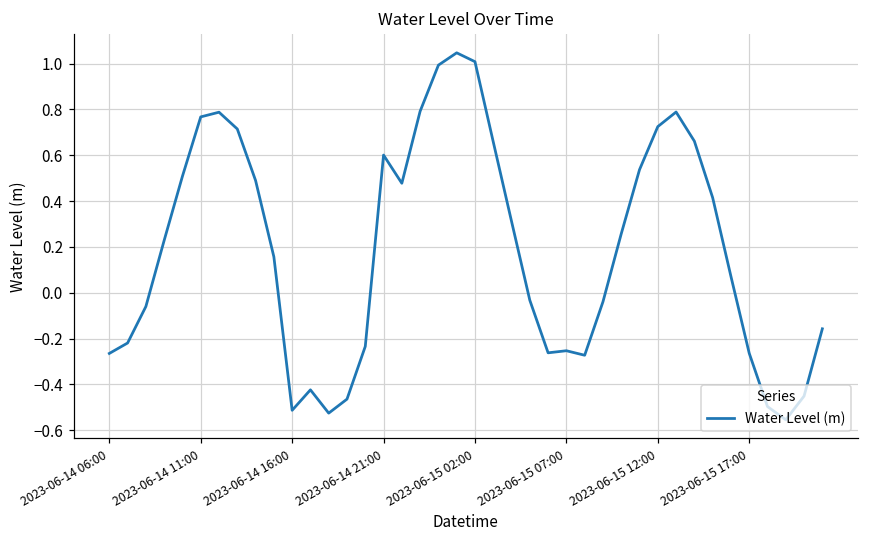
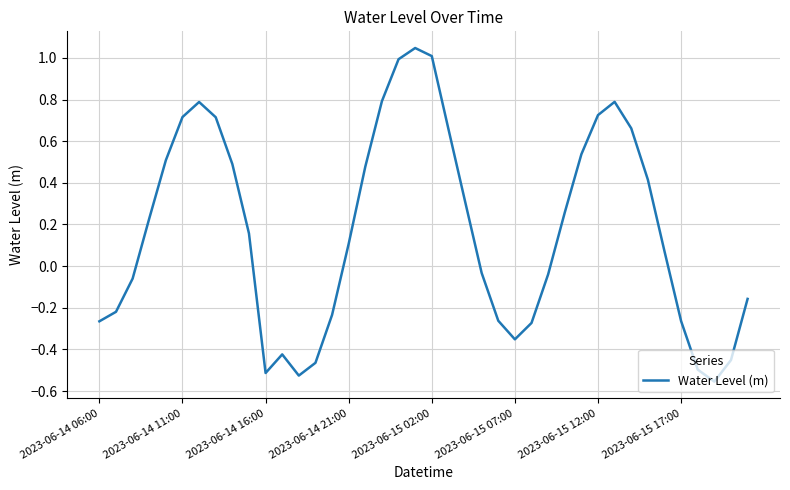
2023-06-14 11:00: 0.77 -> 0.72
2023-06-14 21:00: 0.60 -> 0.11
2023-06-15 07:00: -0.25 -> -0.35
